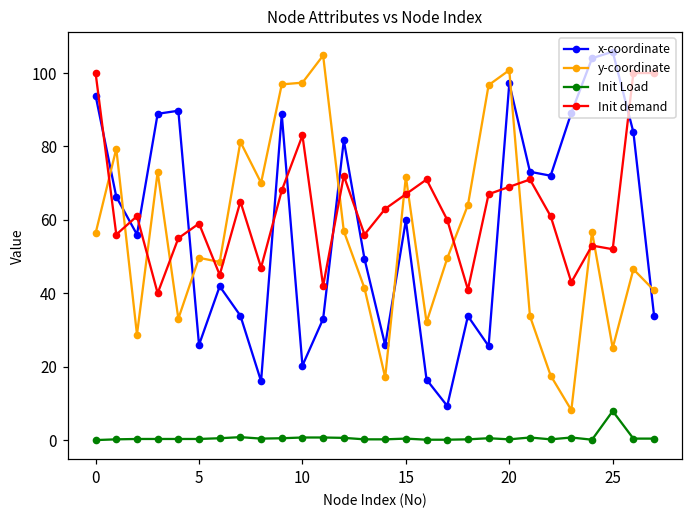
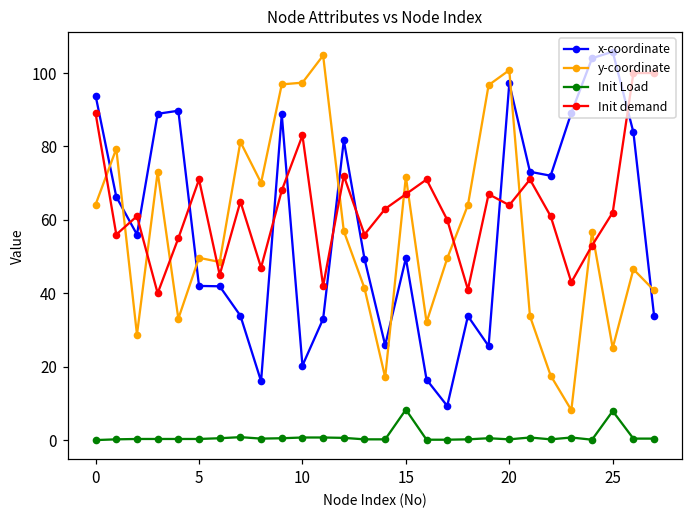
y-coordinate, 0: 56 -> 64
Init demand, 0: 100 -> 89
x-coordinate, 5: 26 -> 42
Init demand, 5: 59 -> 71
x-coordinate, 15: 60 -> 50
Init Load, 15: 0 -> 8
Init demand, 20: 69 -> 64
Init demand, 25: 52 -> 62
